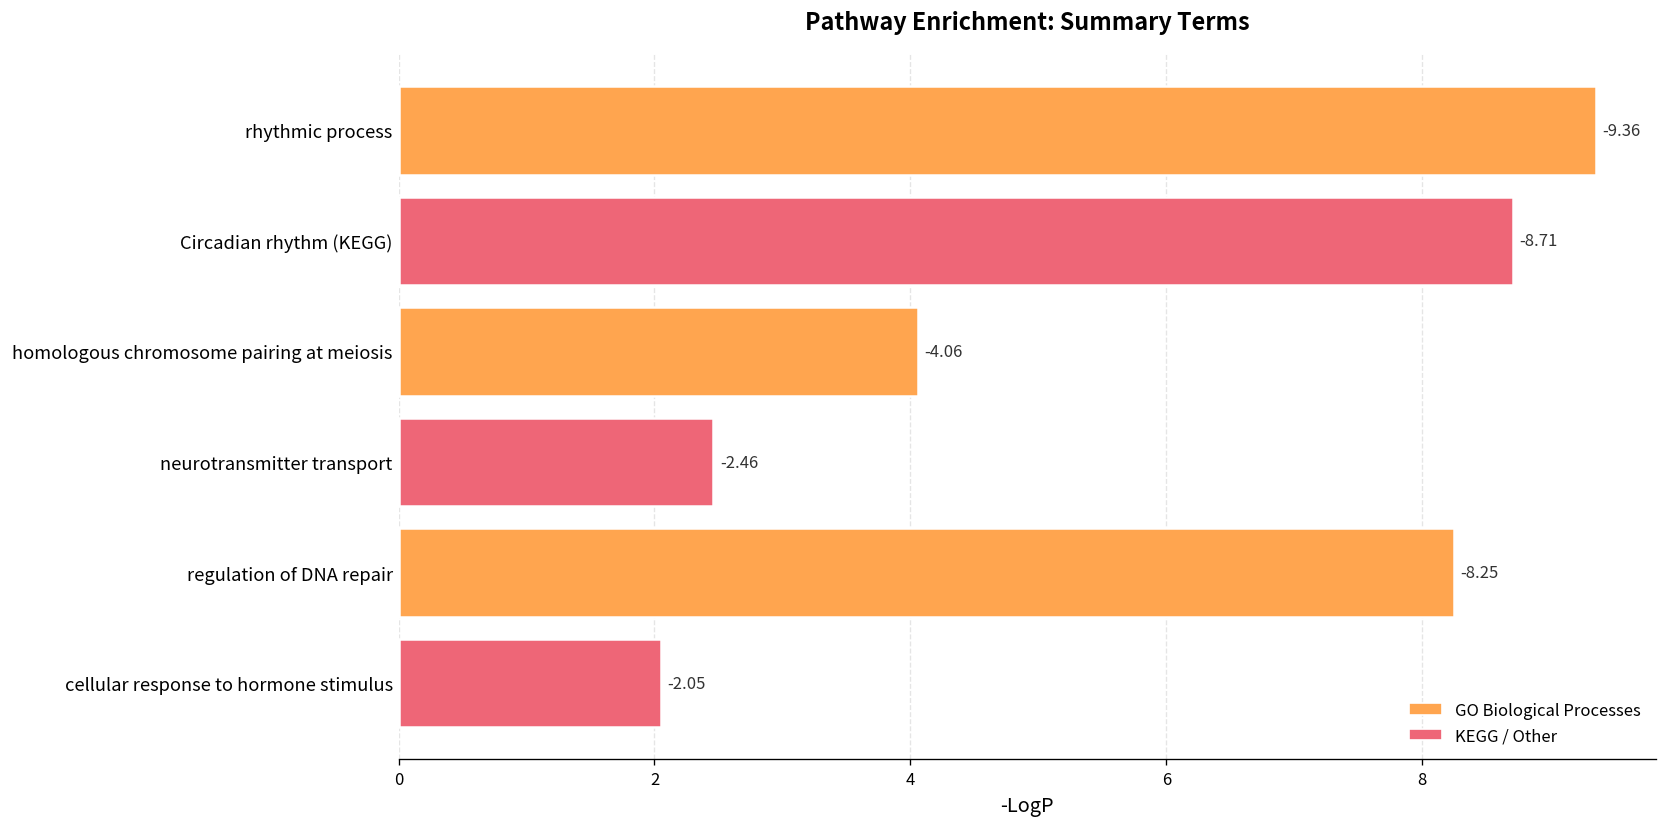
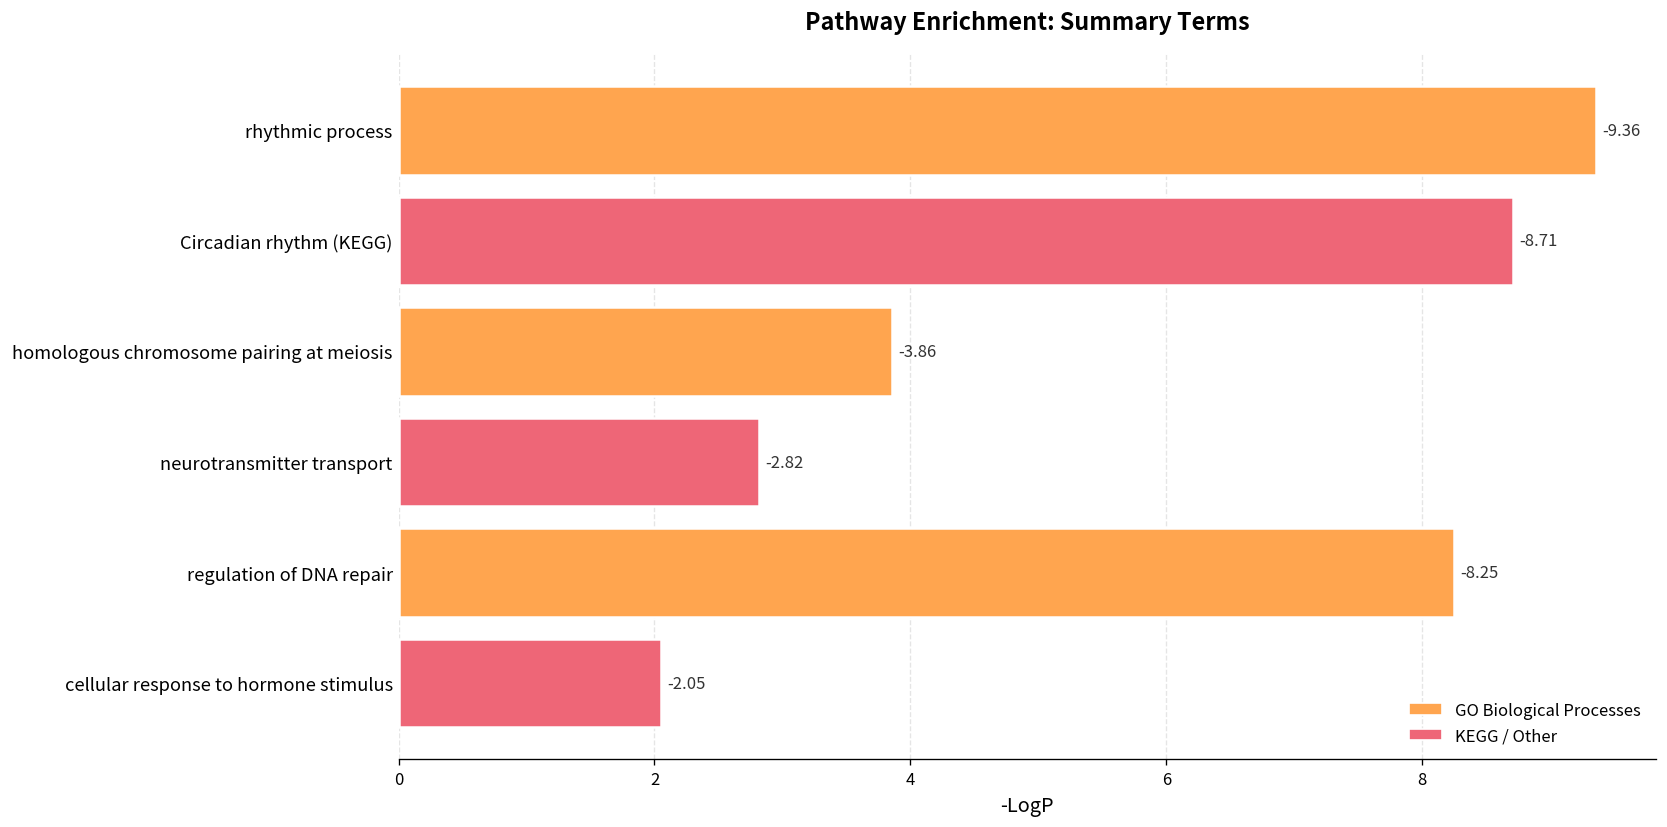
homologous chromosome pairing at meiosis: -4.06 -> -3.86
neurotransmitter transport: -2.46 -> -2.82
